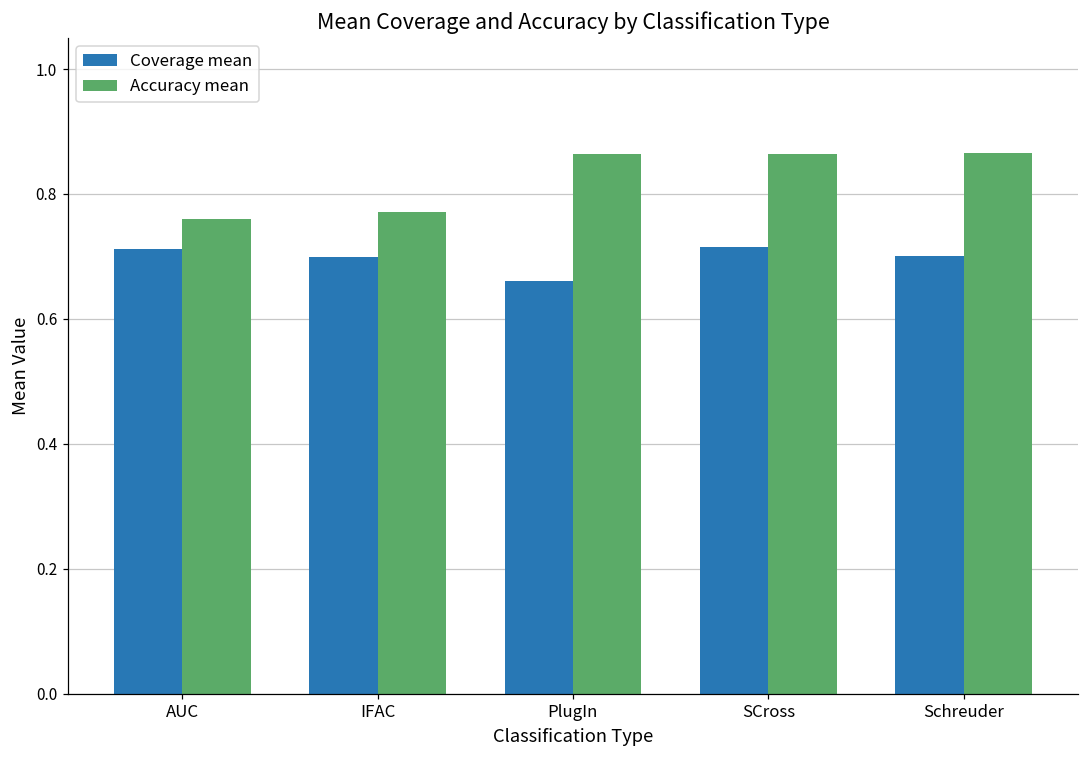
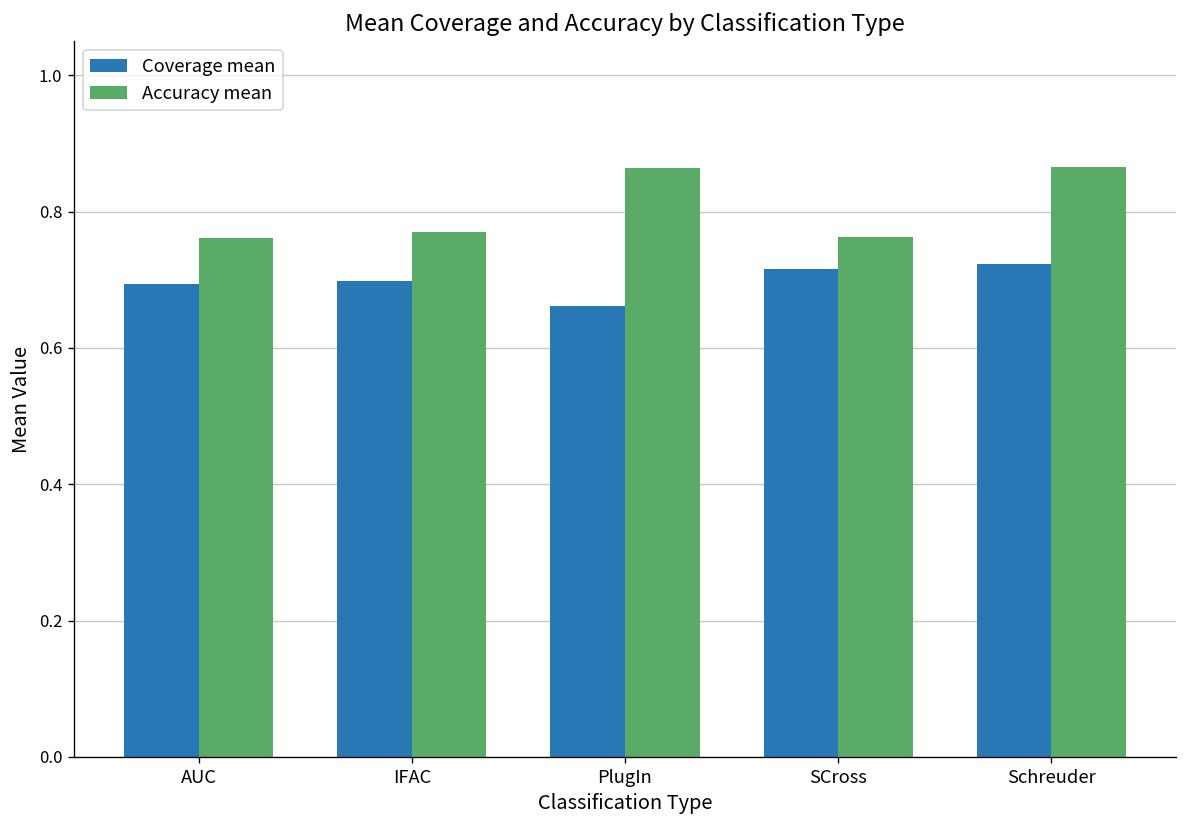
Coverage mean, AUC: 0.71 -> 0.69
Accuracy mean, SCross: 0.86 -> 0.76
Coverage mean, Schreuder: 0.70 -> 0.72
